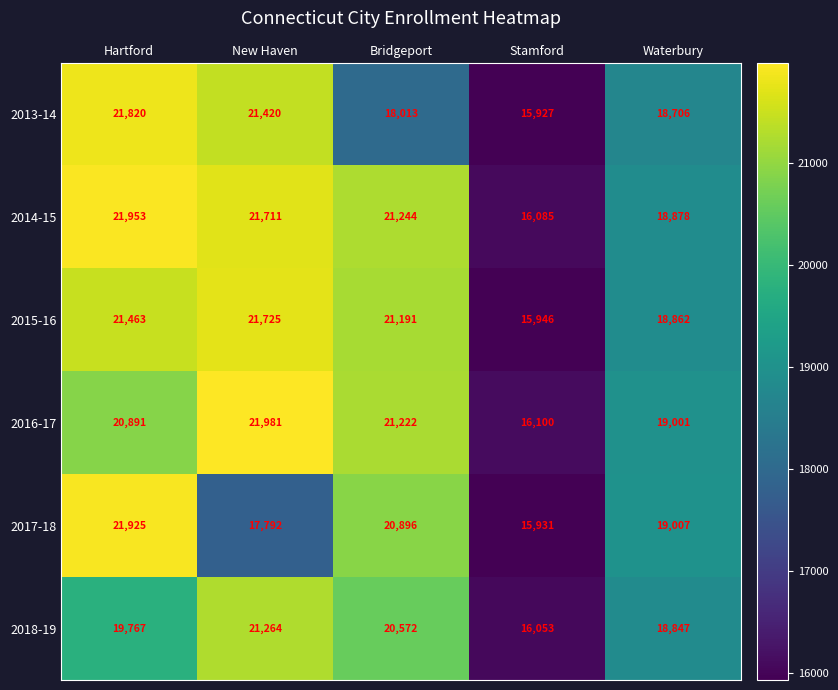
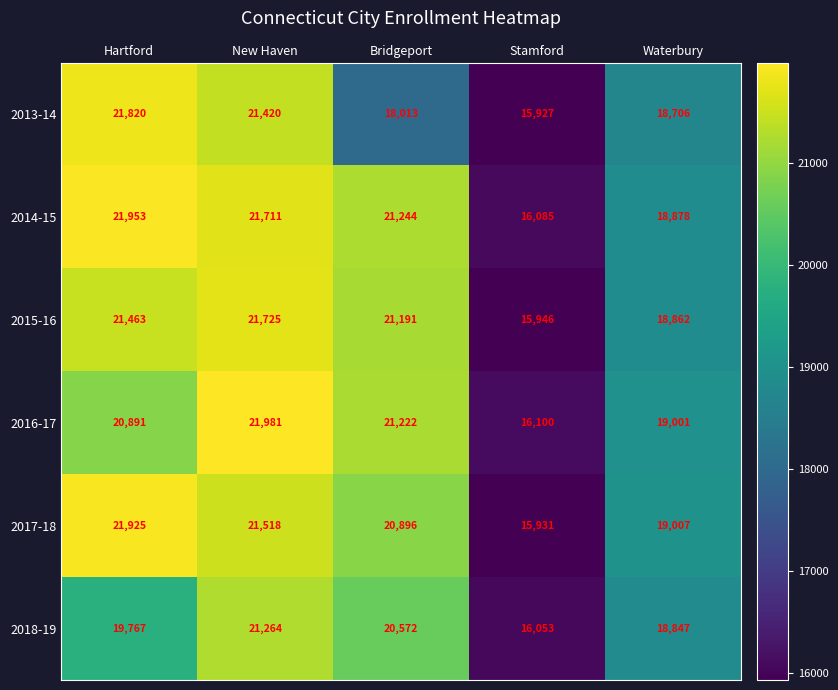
2017-18, New Haven: 17,792 -> 21,518
